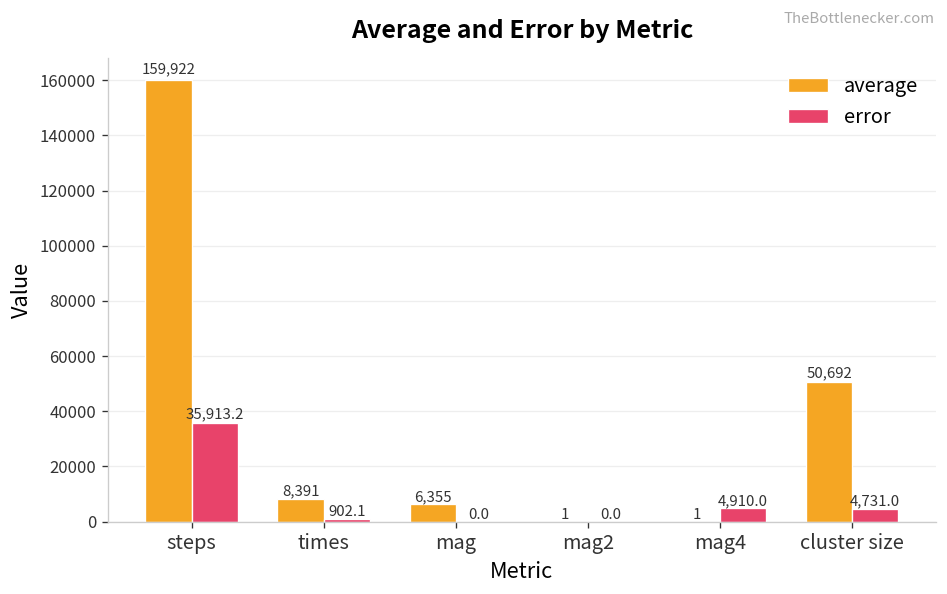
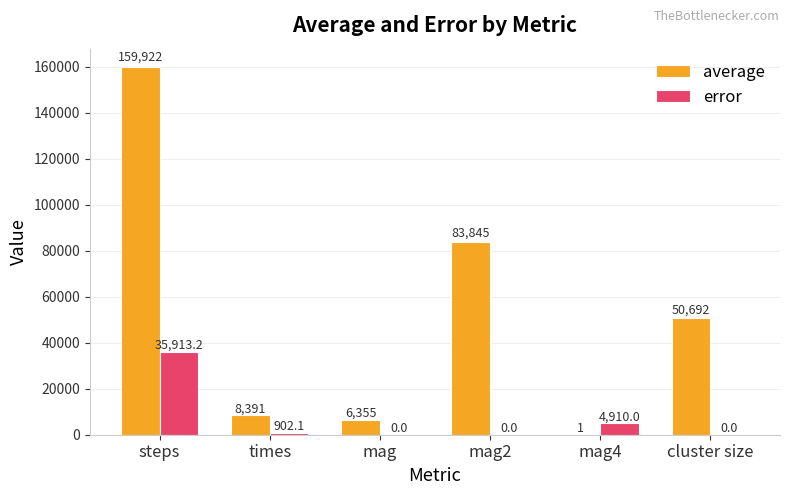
average, mag2: 1 -> 83,845
error, cluster size: 4,731.0 -> 0.0
